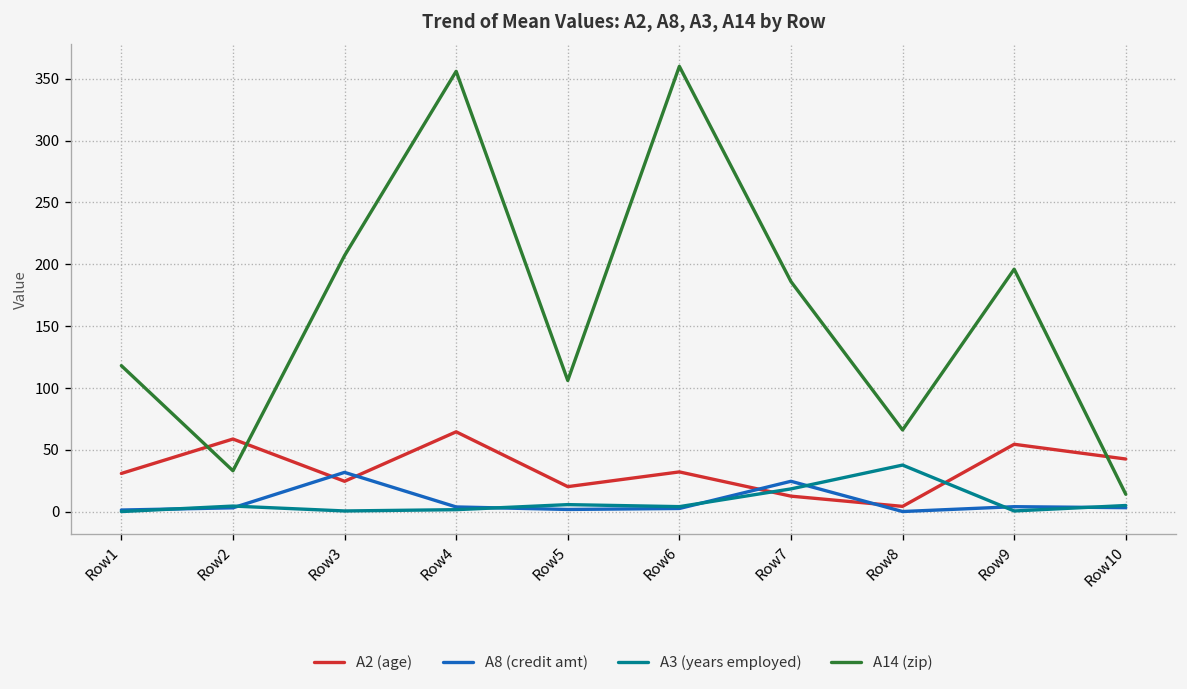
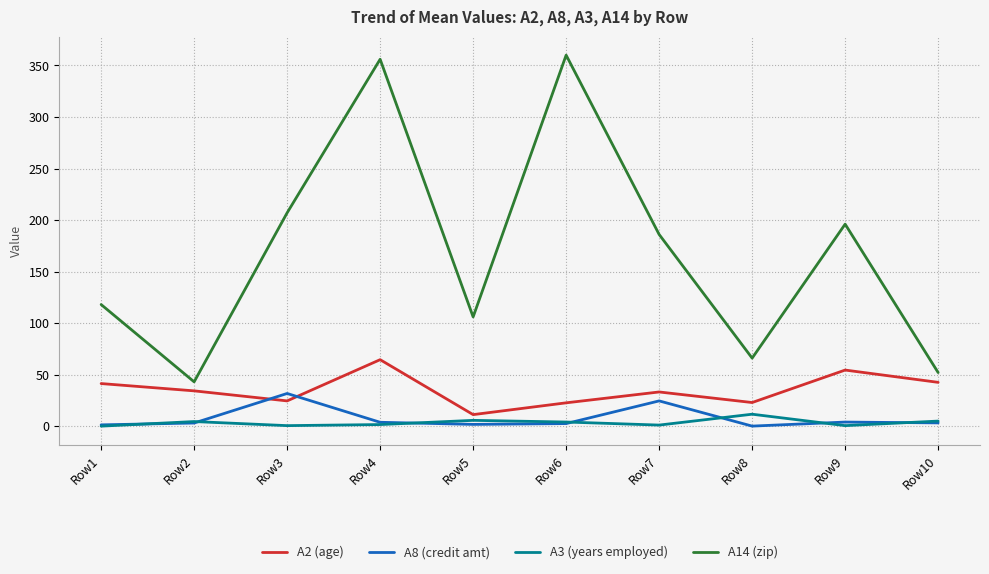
A2 (age), Row1: 31 -> 41
A2 (age), Row2: 59 -> 34
A14 (zip), Row2: 33 -> 43
A2 (age), Row5: 20 -> 11
A2 (age), Row6: 32 -> 23
A2 (age), Row7: 12 -> 33
A3 (years employed), Row7: 18 -> 1
A2 (age), Row8: 4 -> 23
A3 (years employed), Row8: 38 -> 12
A14 (zip), Row10: 14 -> 52
